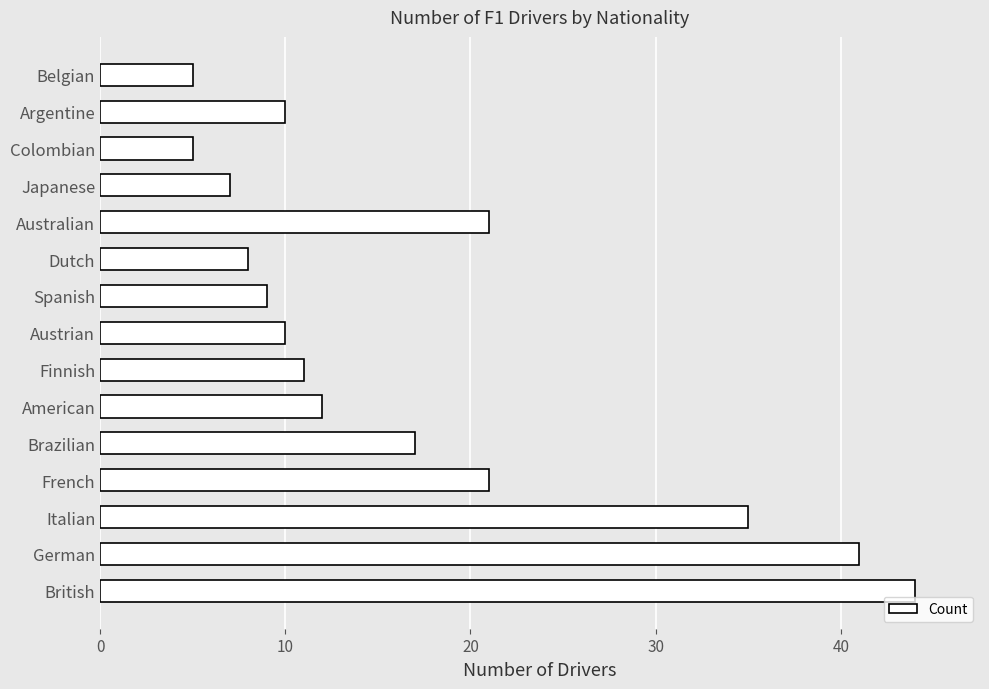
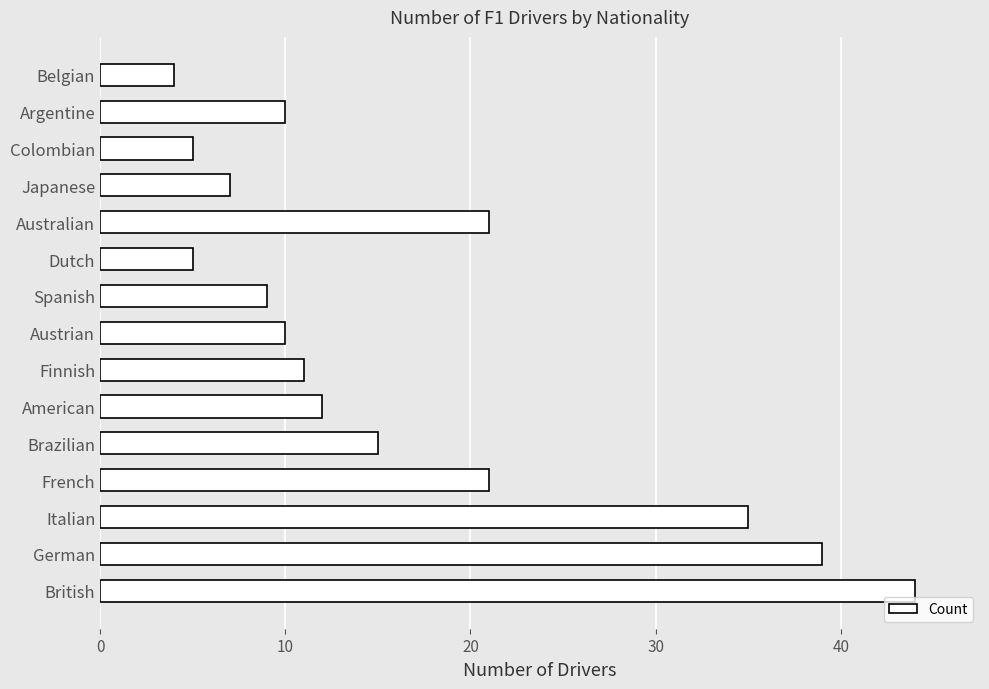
Belgian: 5 -> 4
Dutch: 8 -> 5
Brazilian: 17 -> 15
German: 41 -> 39
